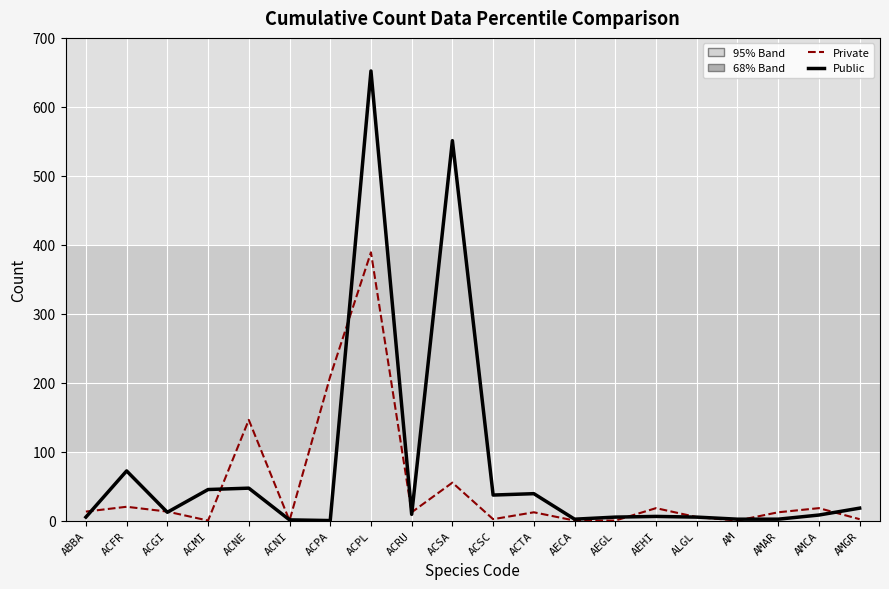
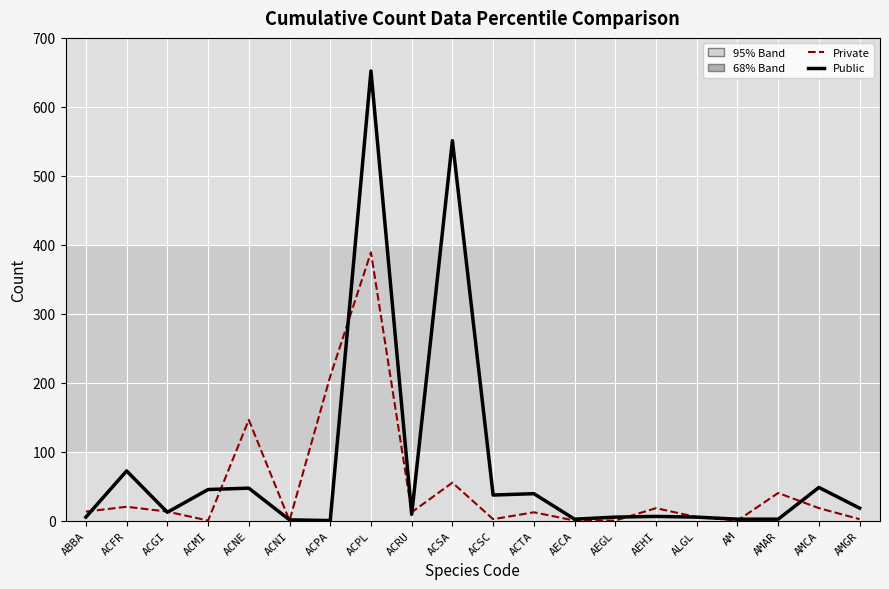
Private, AMAR: 10 -> 40
Public, AMCA: 10 -> 50
